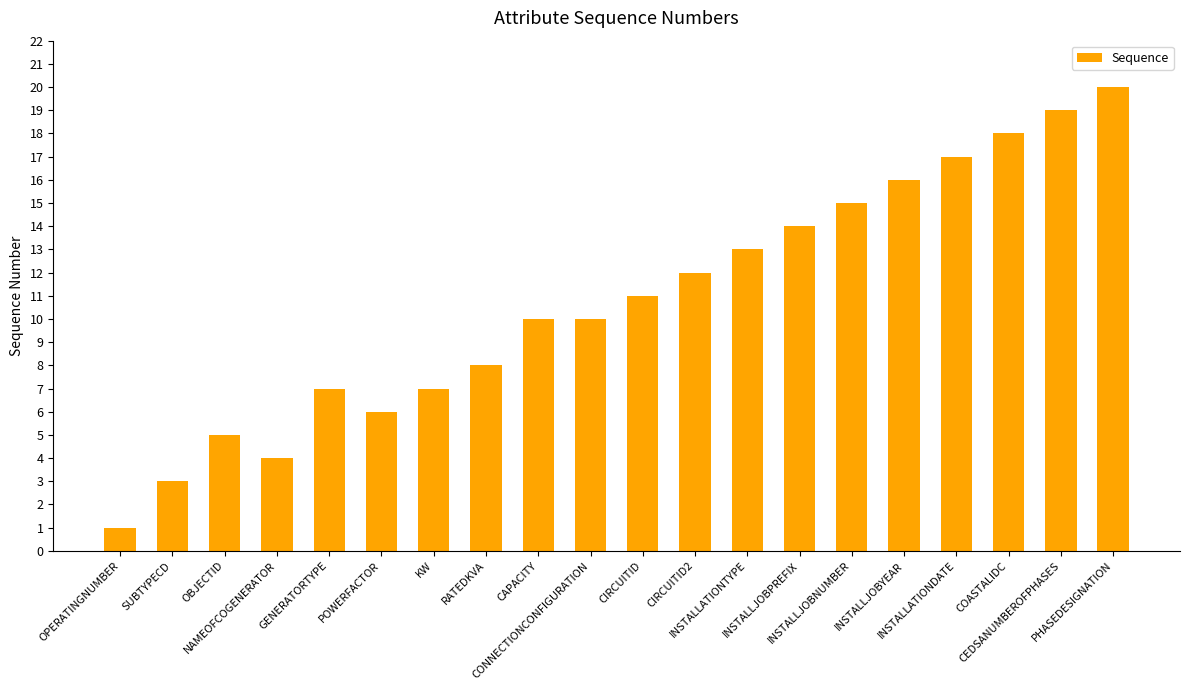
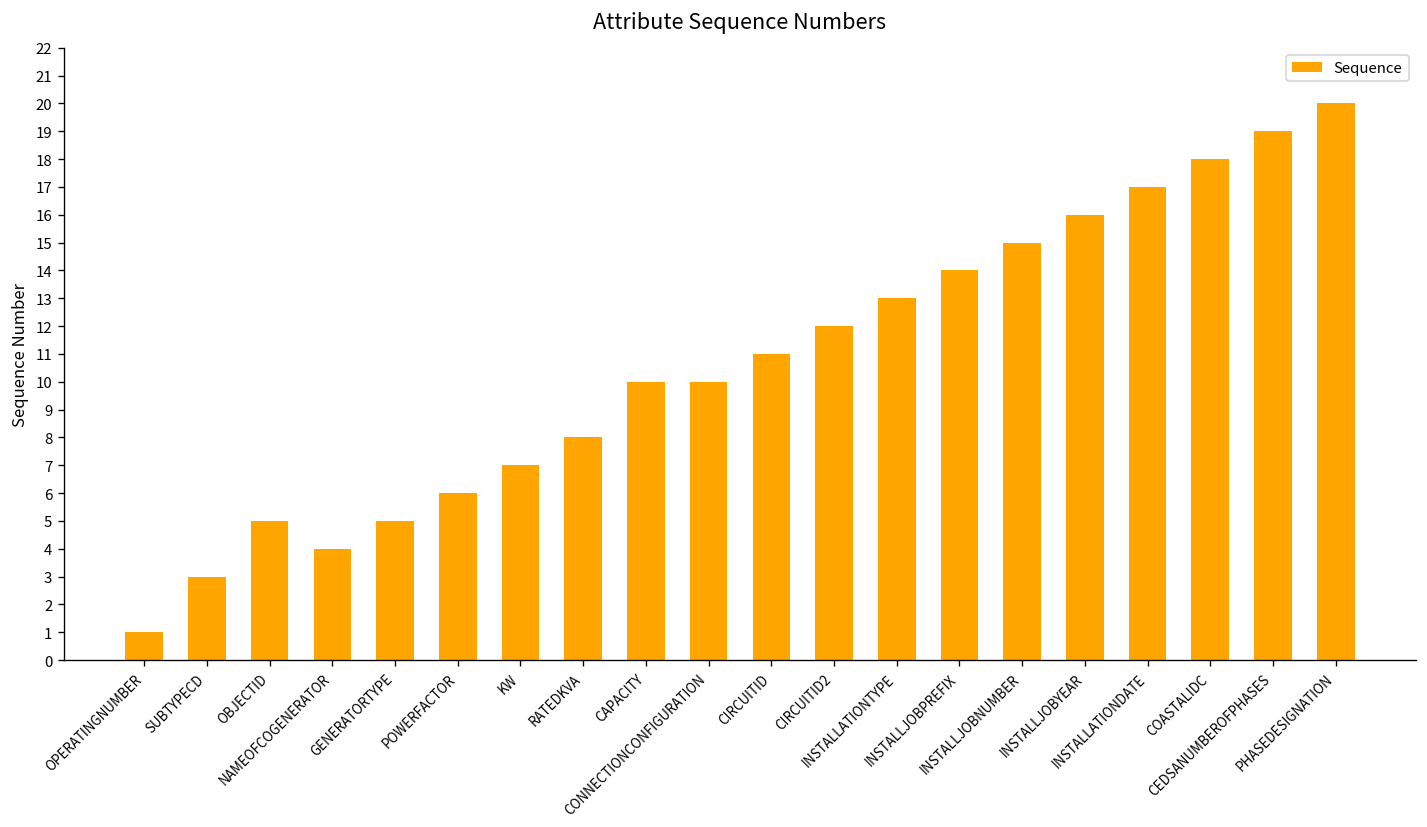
GENERATORTYPE: 7 -> 5
